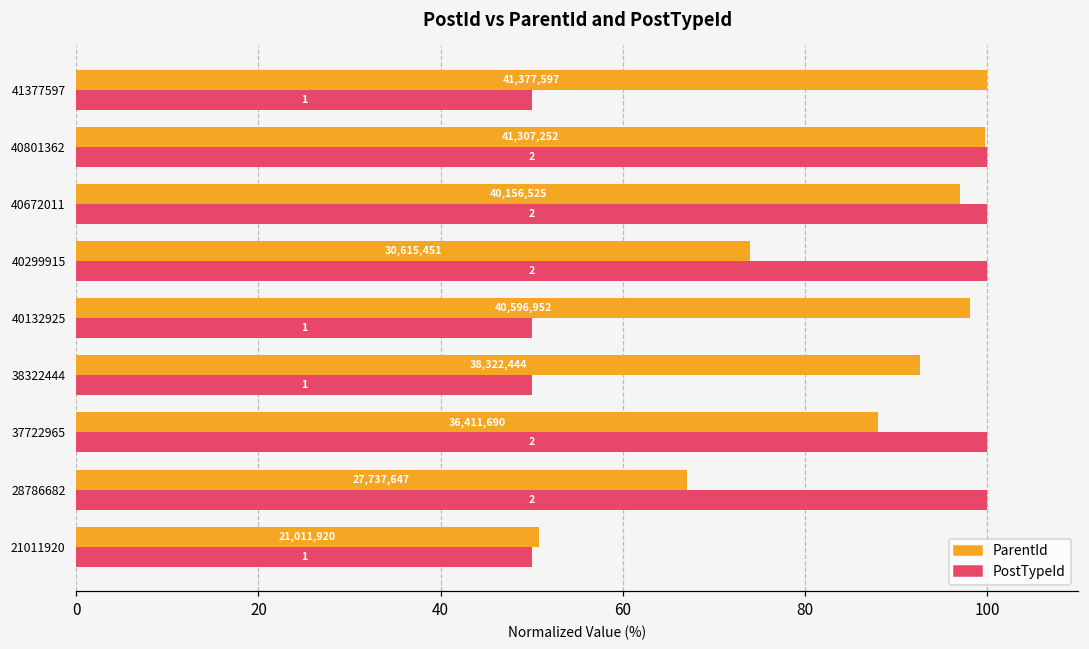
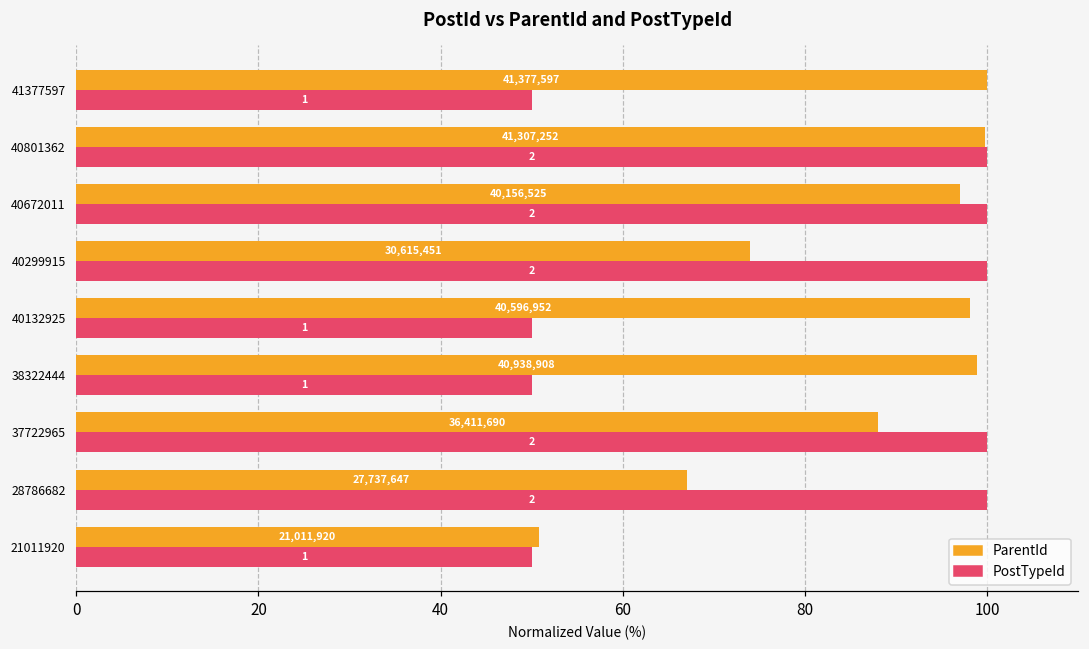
ParentId, 38322444: 38,322,444 -> 40,938,908
